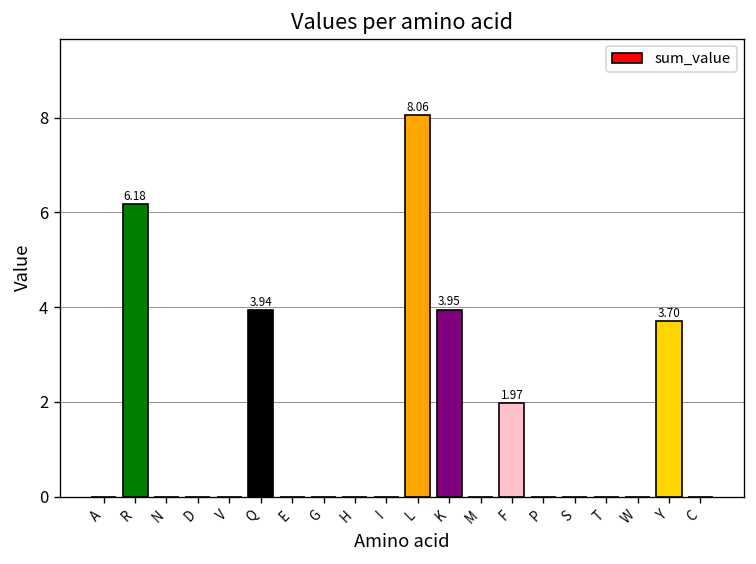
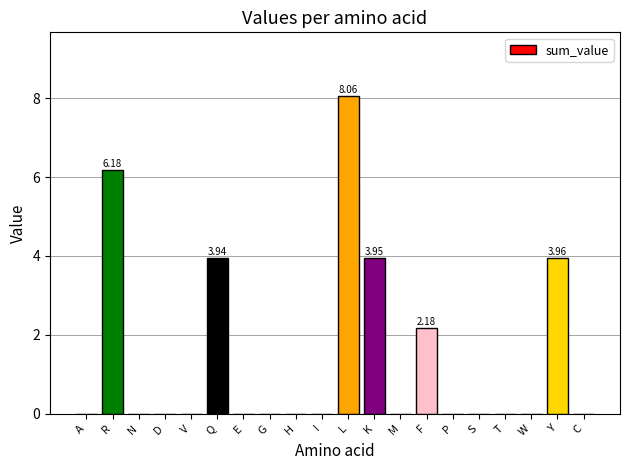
F: 1.97 -> 2.18
Y: 3.70 -> 3.96
